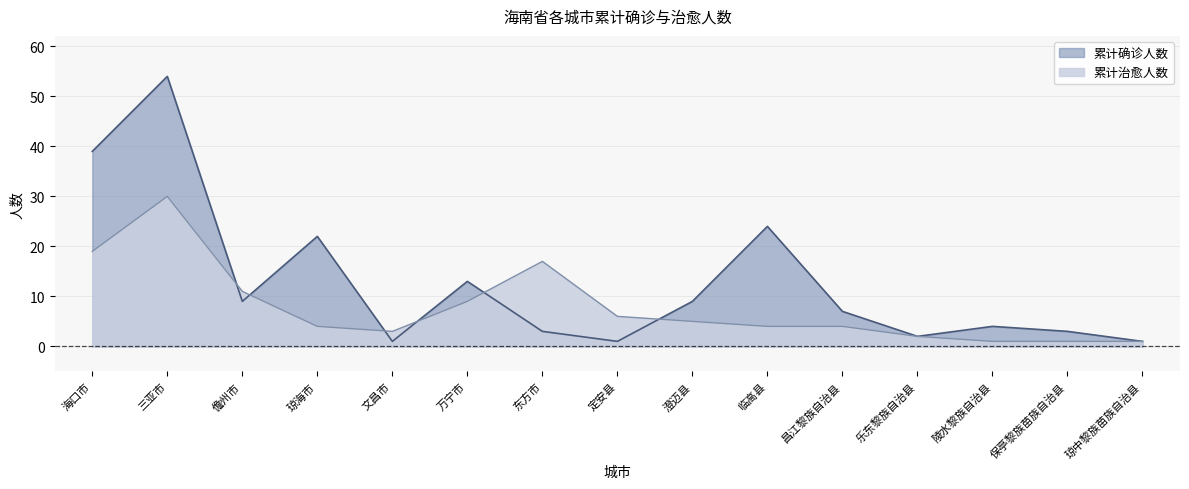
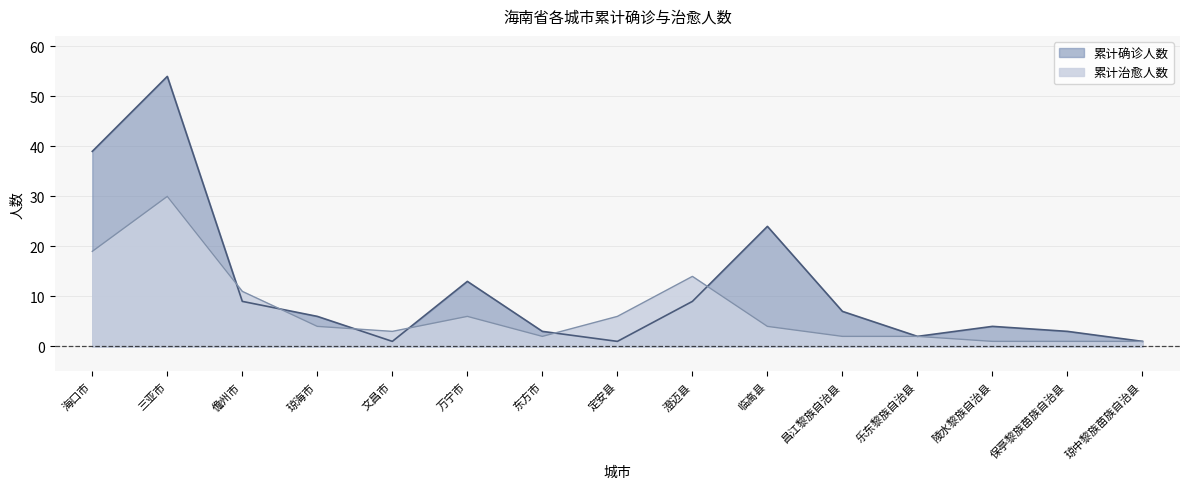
累计确诊人数, 琼海市: 22 -> 6
累计治愈人数, 万宁市: 9 -> 6
累计治愈人数, 东方市: 17 -> 2
累计治愈人数, 澄迈县: 5 -> 14
累计治愈人数, 昌江黎族自治县: 4 -> 2
